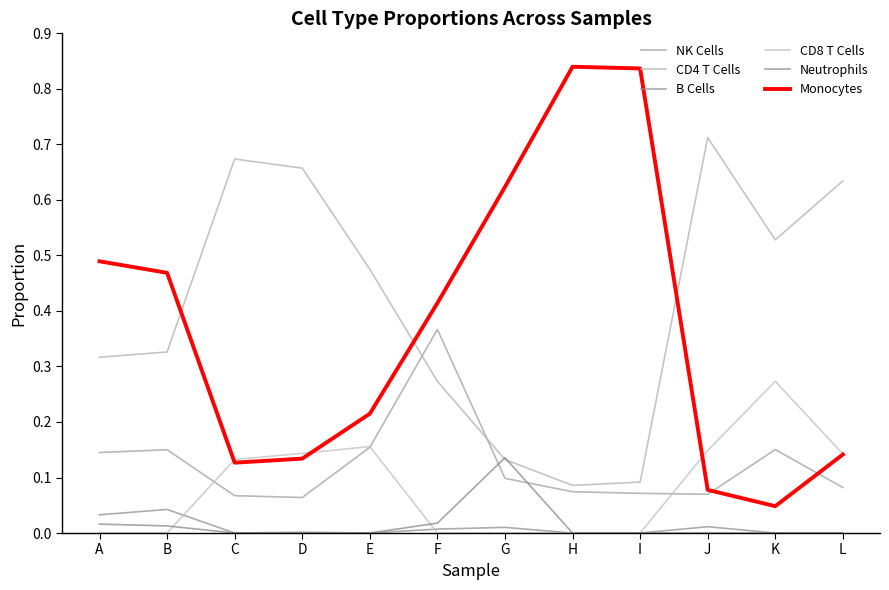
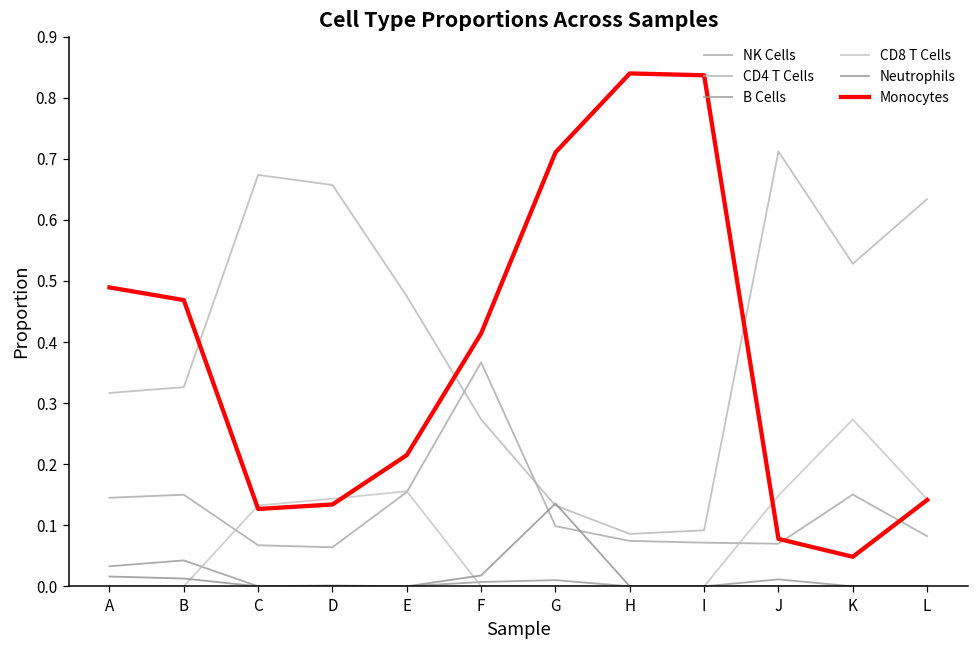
Monocytes, G: 0.62 -> 0.71
